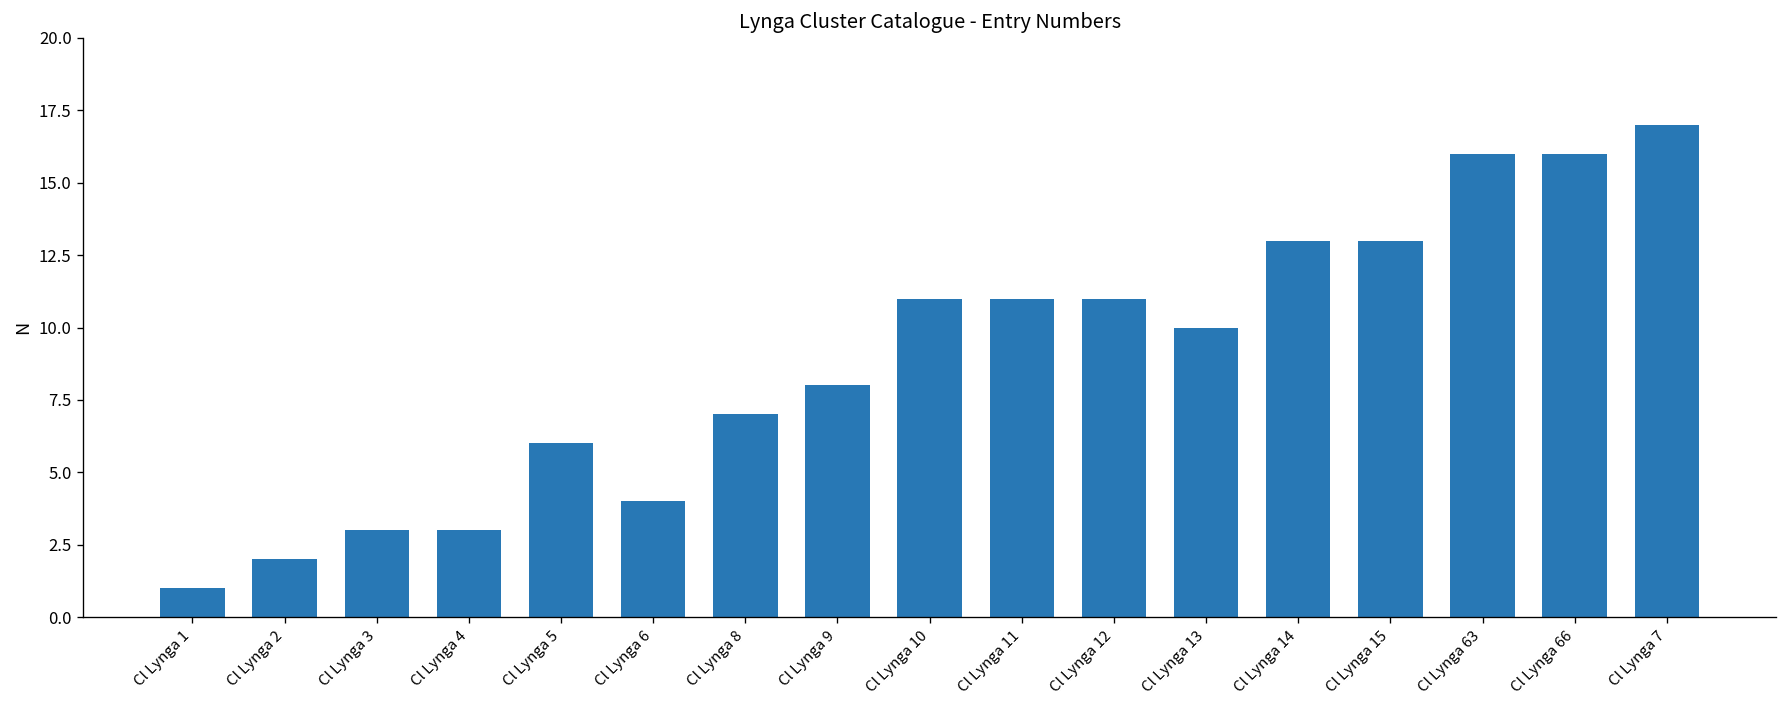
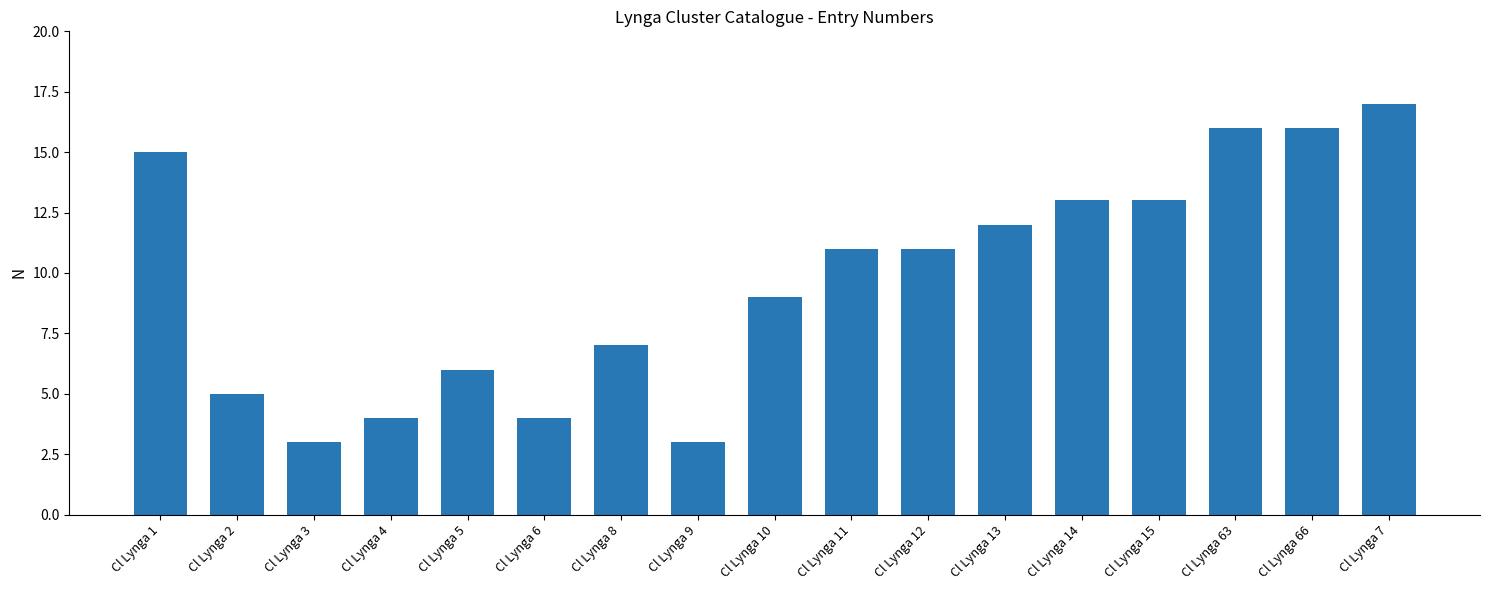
Cl Lynga 1: 1 -> 15
Cl Lynga 2: 2 -> 5
Cl Lynga 4: 3 -> 4
Cl Lynga 9: 8 -> 3
Cl Lynga 10: 11 -> 9
Cl Lynga 13: 10 -> 12
